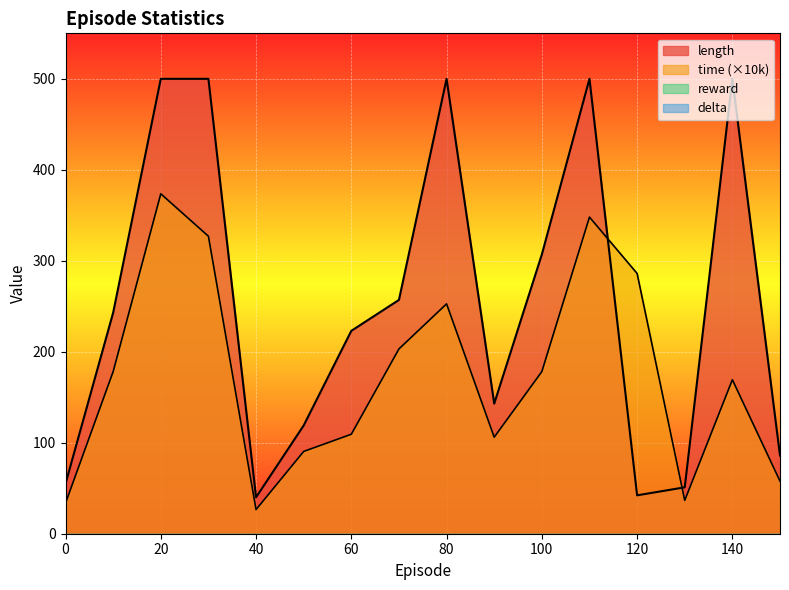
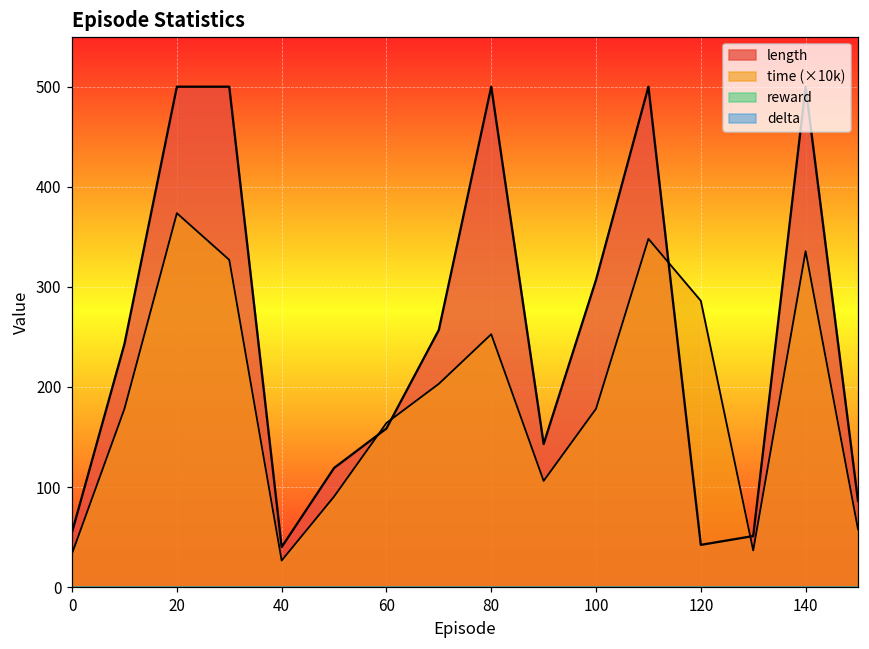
length, 60: 220 -> 160
time (×10k), 60: 110 -> 160
time (×10k), 140: 170 -> 340
